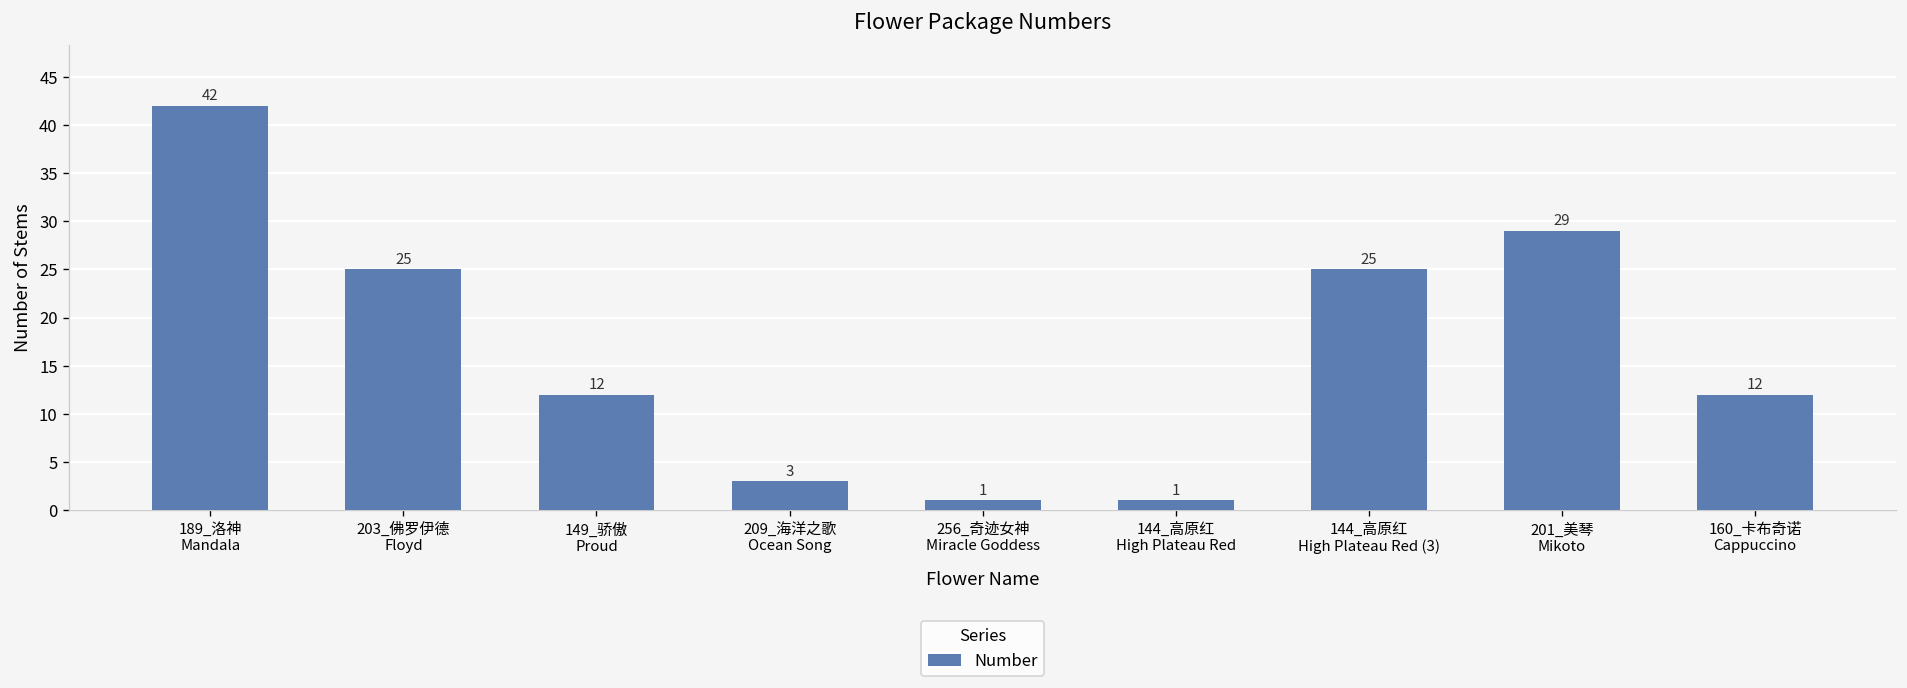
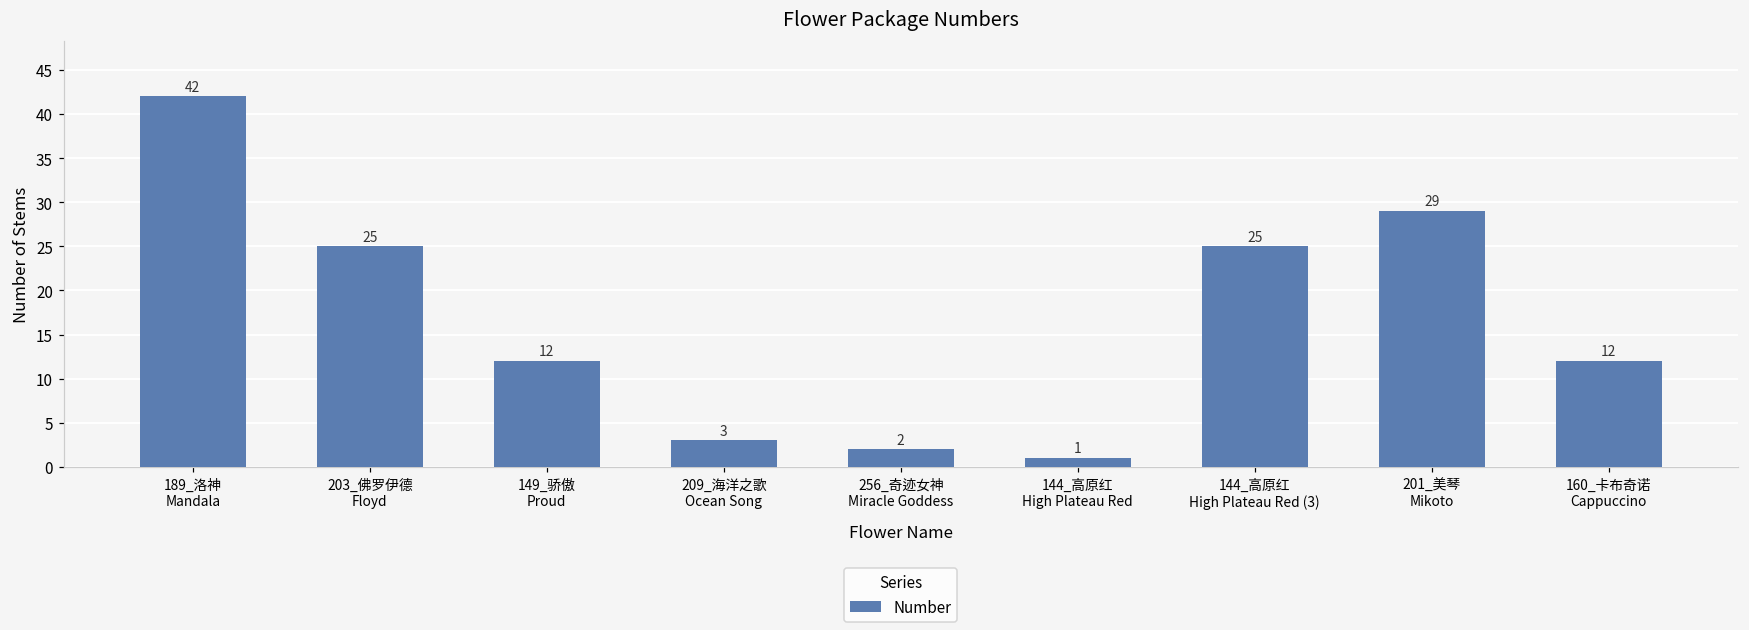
256_奇迹女神 Miracle Goddess: 1 -> 2
